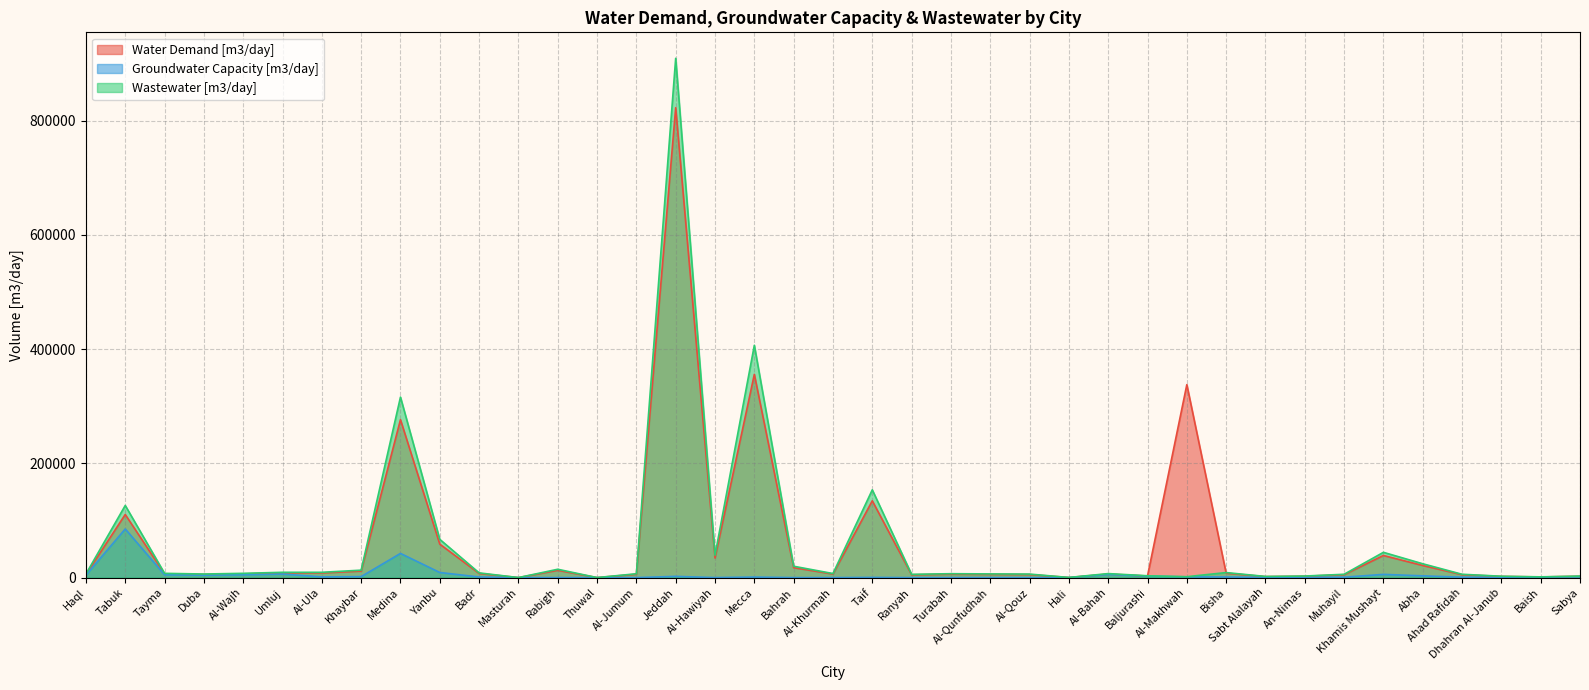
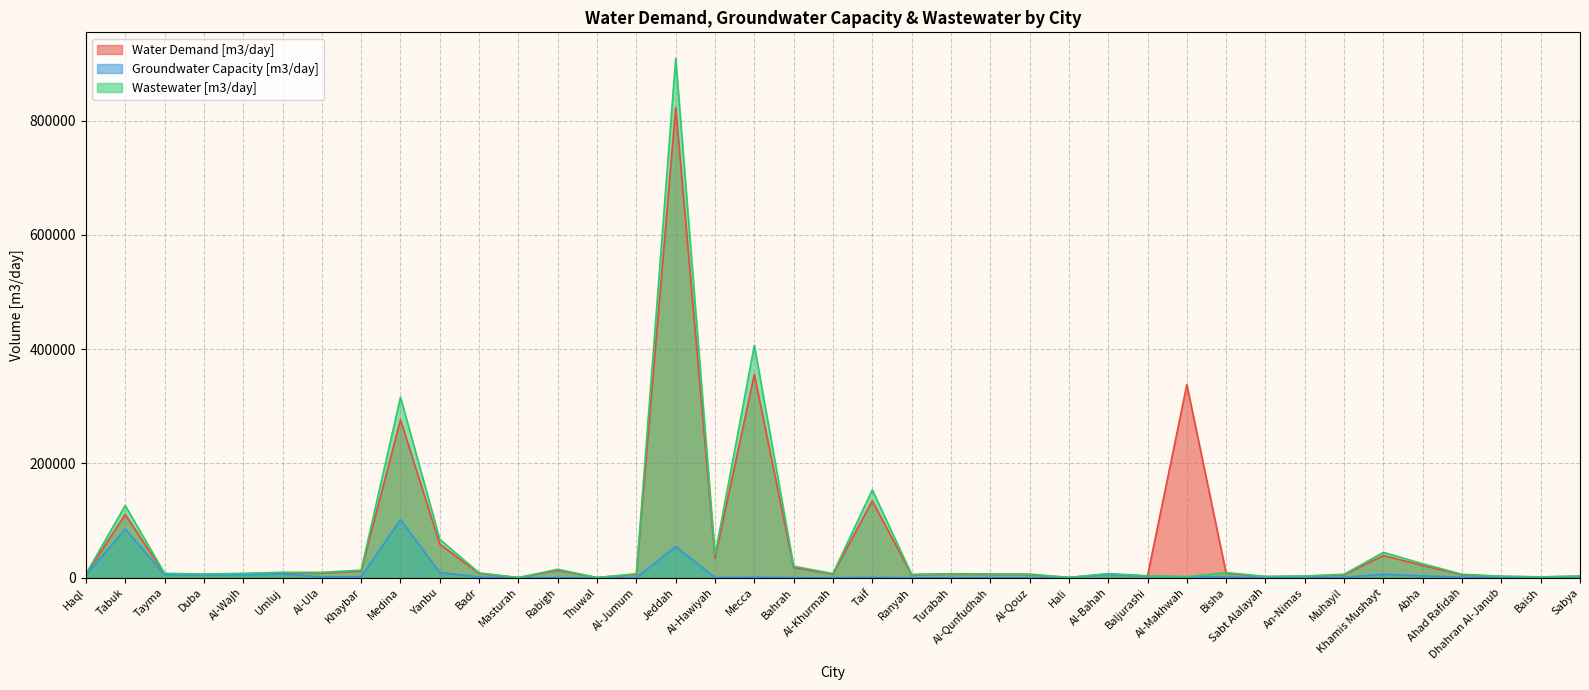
Groundwater Capacity [m3/day], Medina: 40000 -> 100000
Groundwater Capacity [m3/day], Jeddah: 0 -> 50000
